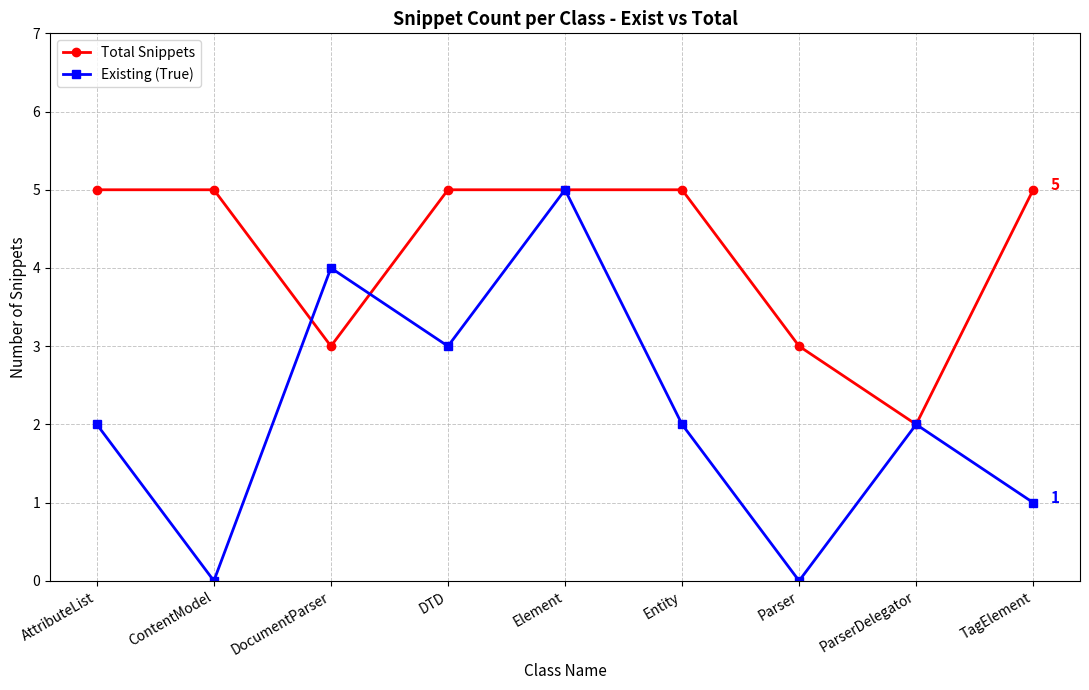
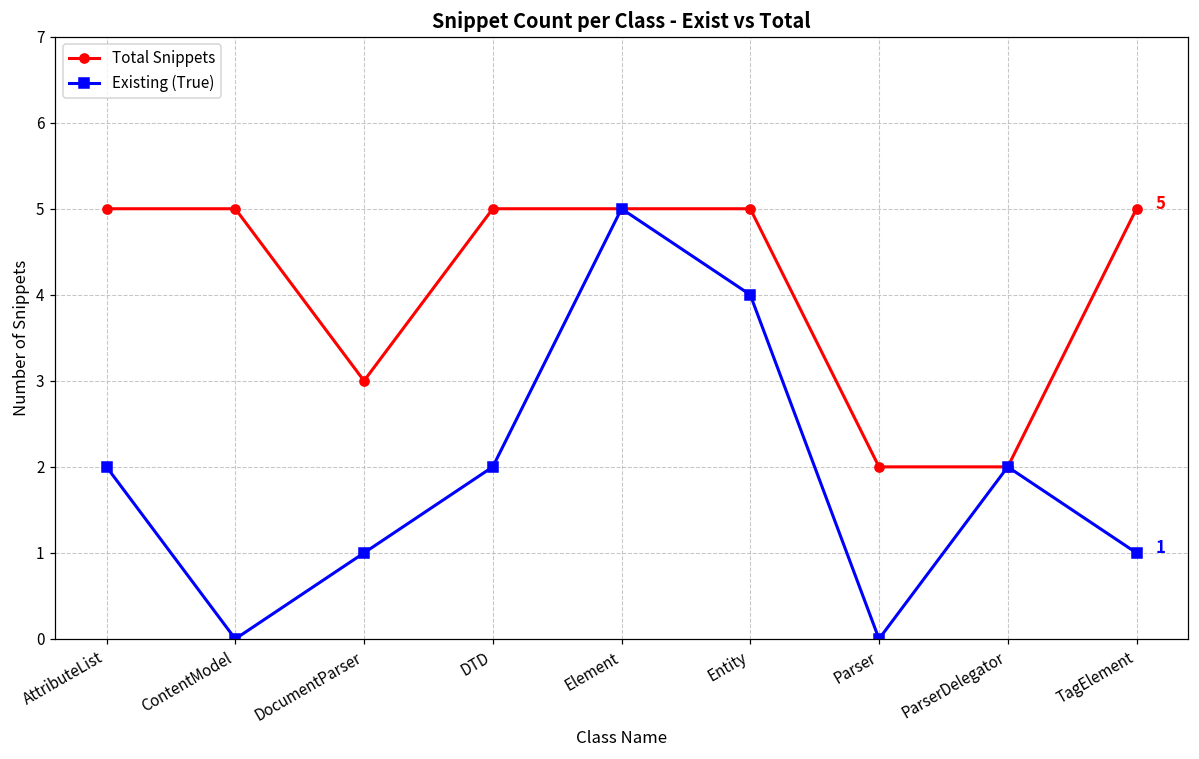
Existing (True), DocumentParser: 4 -> 1
Existing (True), DTD: 3 -> 2
Existing (True), Entity: 2 -> 4
Total Snippets, Parser: 3 -> 2
